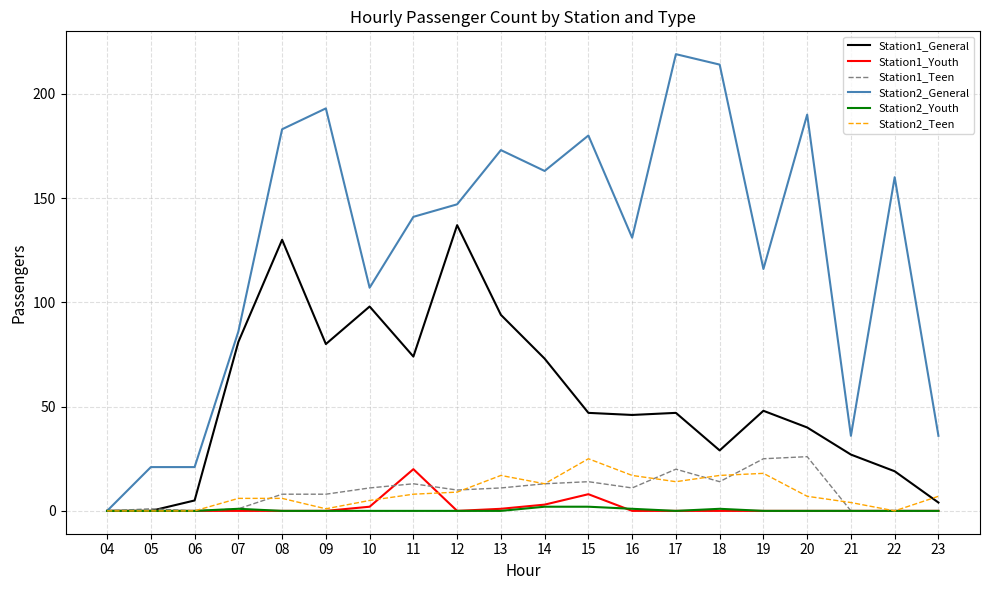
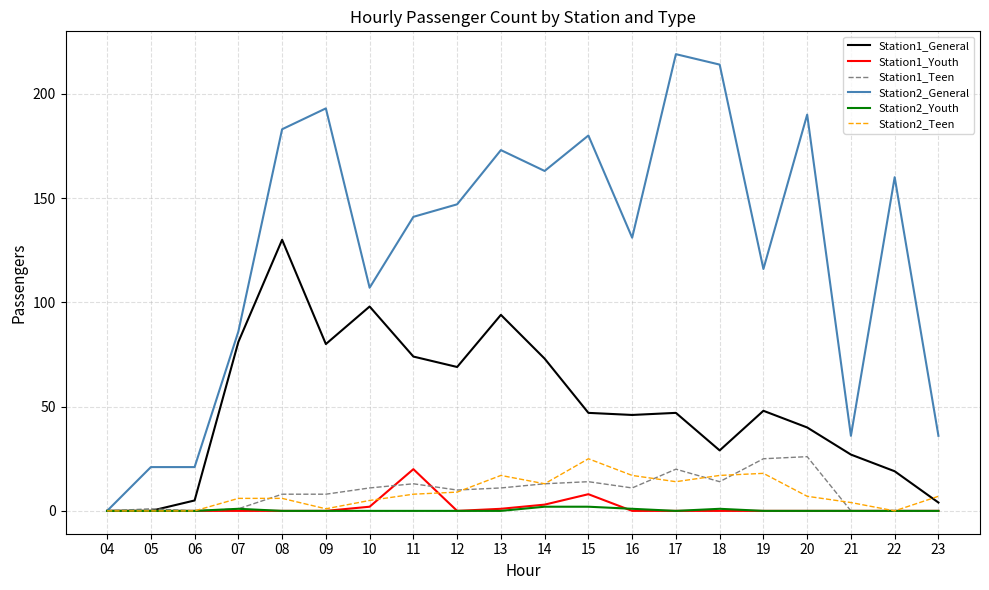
Station1_General, 12: 137 -> 69
